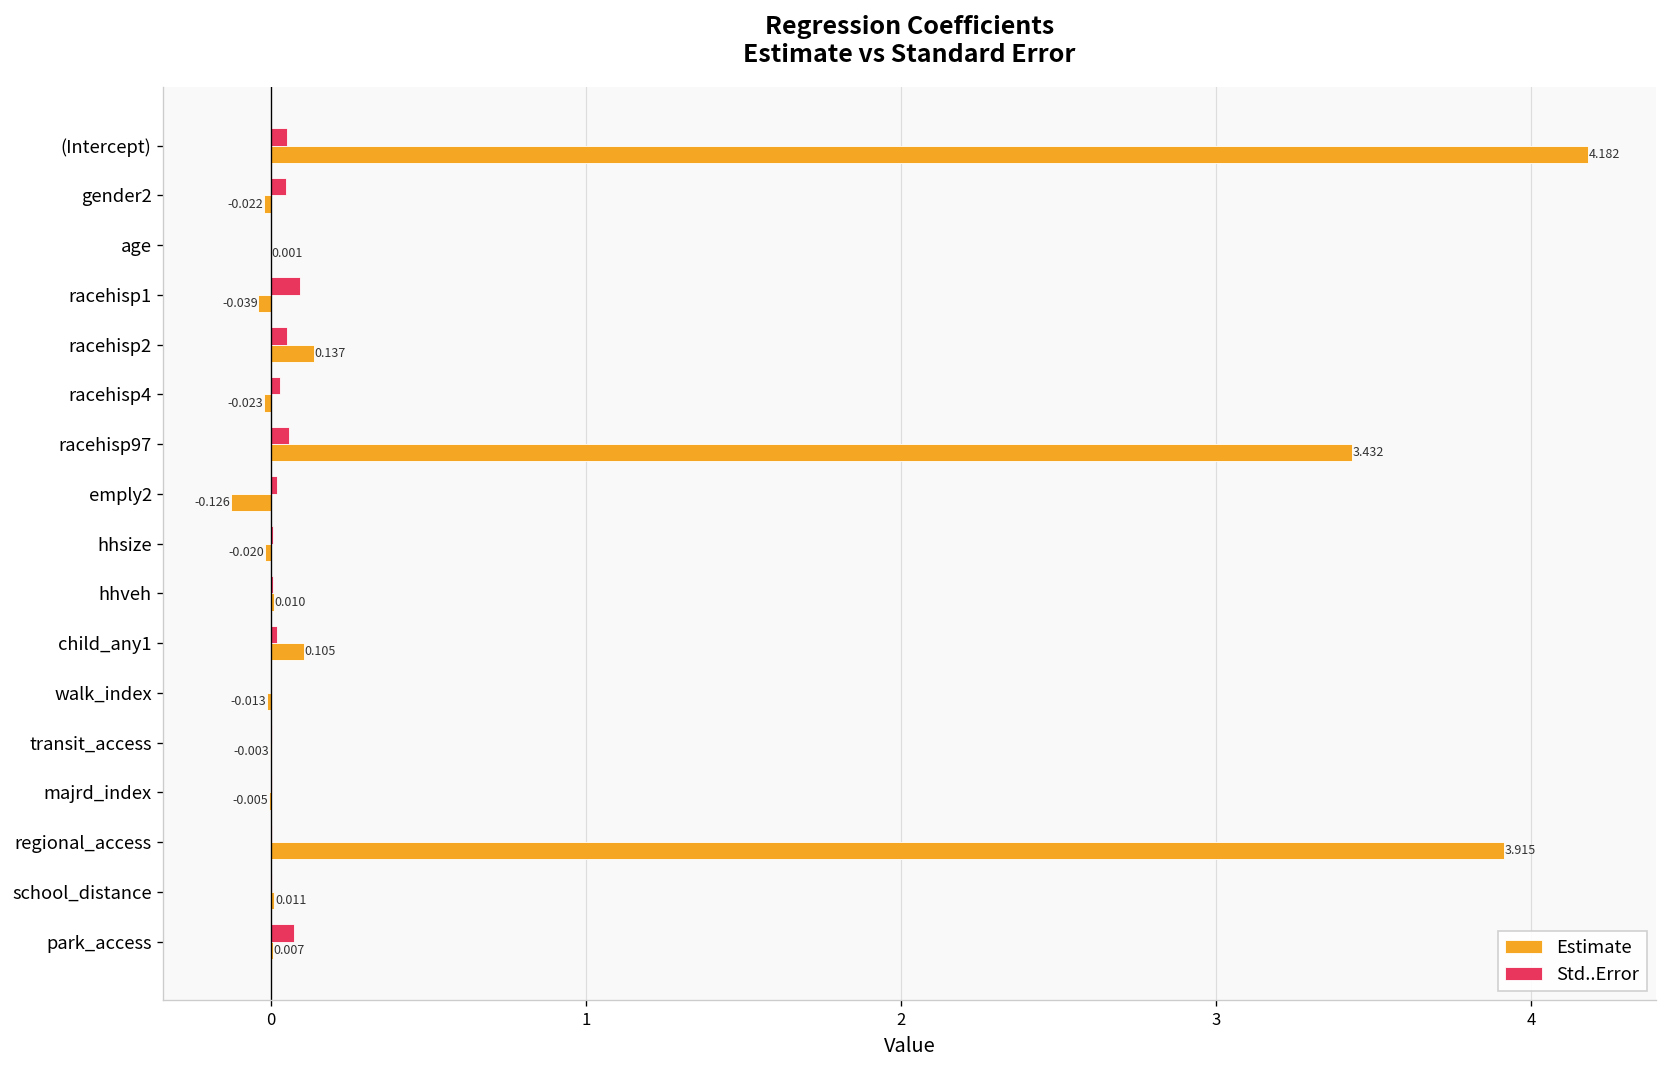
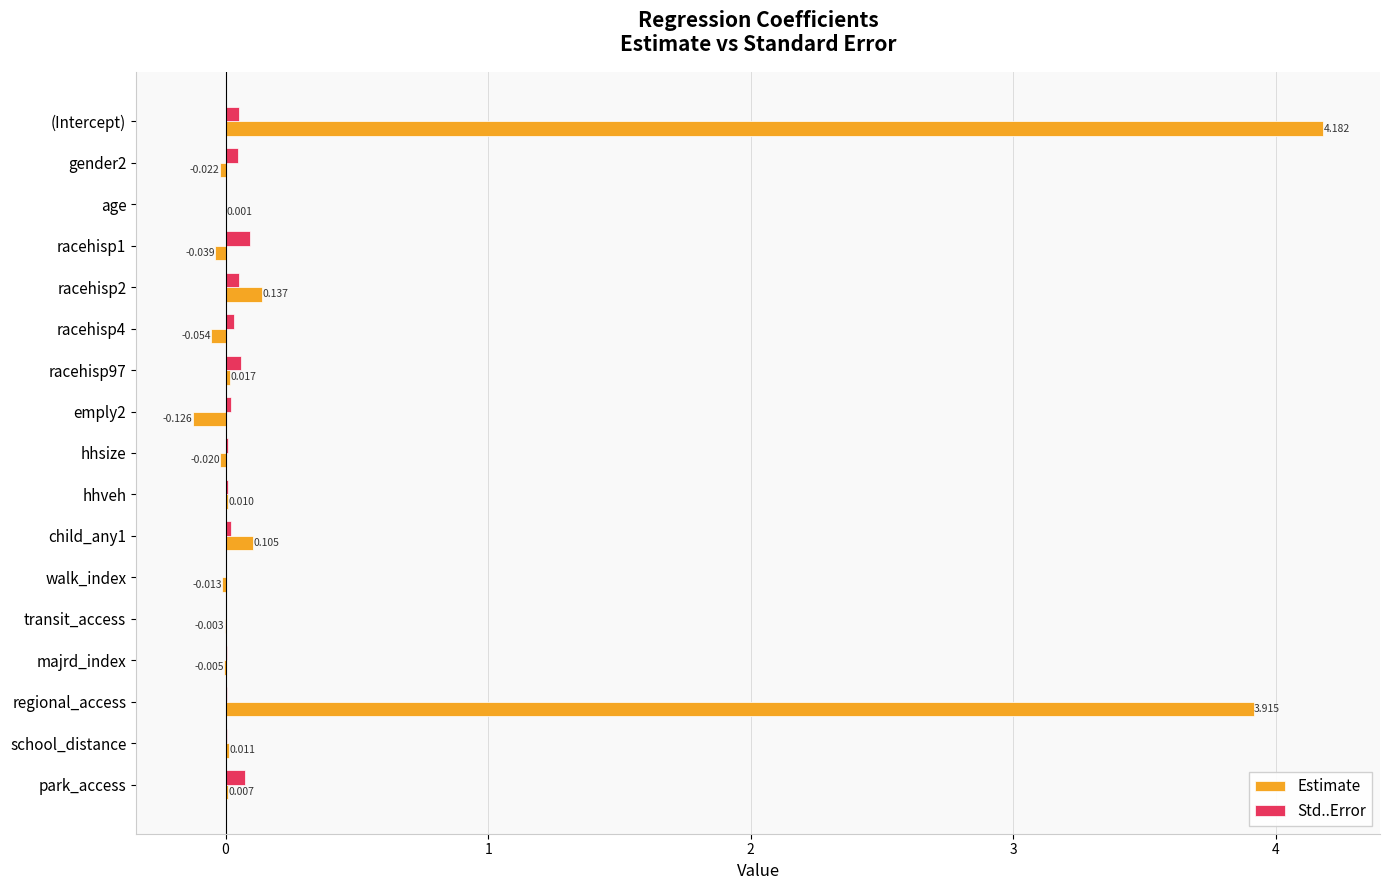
Estimate, racehisp4: -0.023 -> -0.054
Estimate, racehisp97: 3.432 -> 0.017
